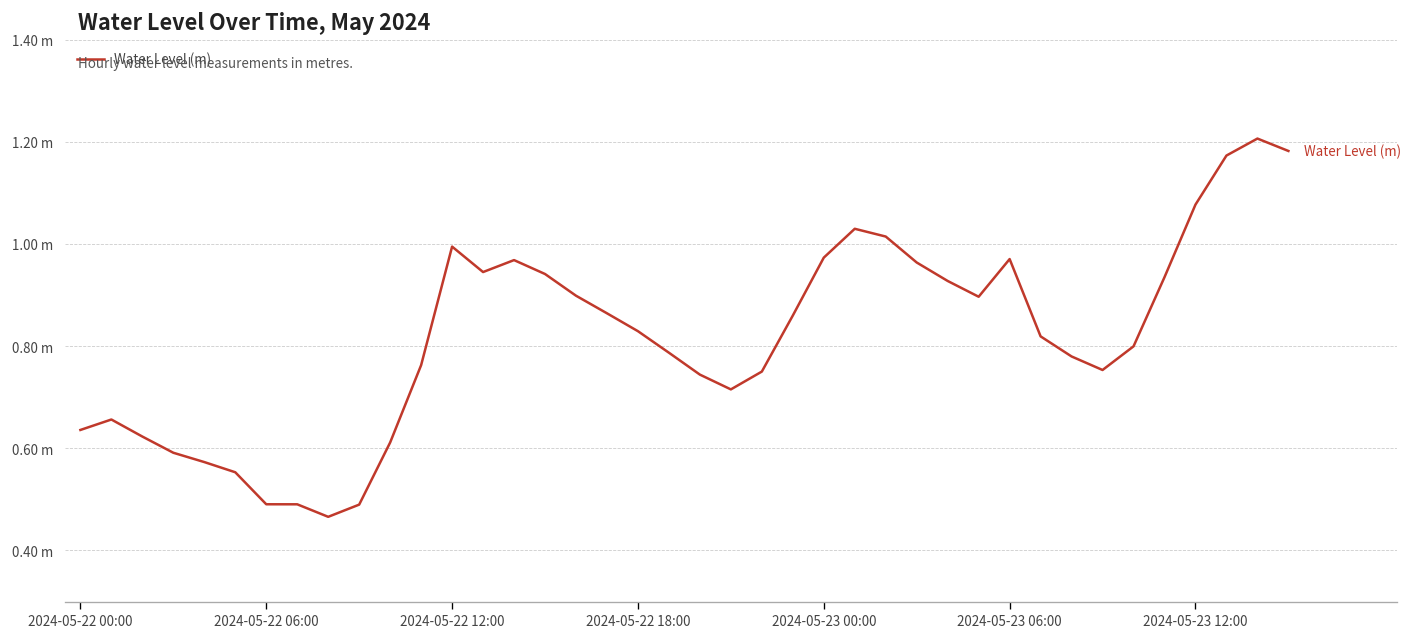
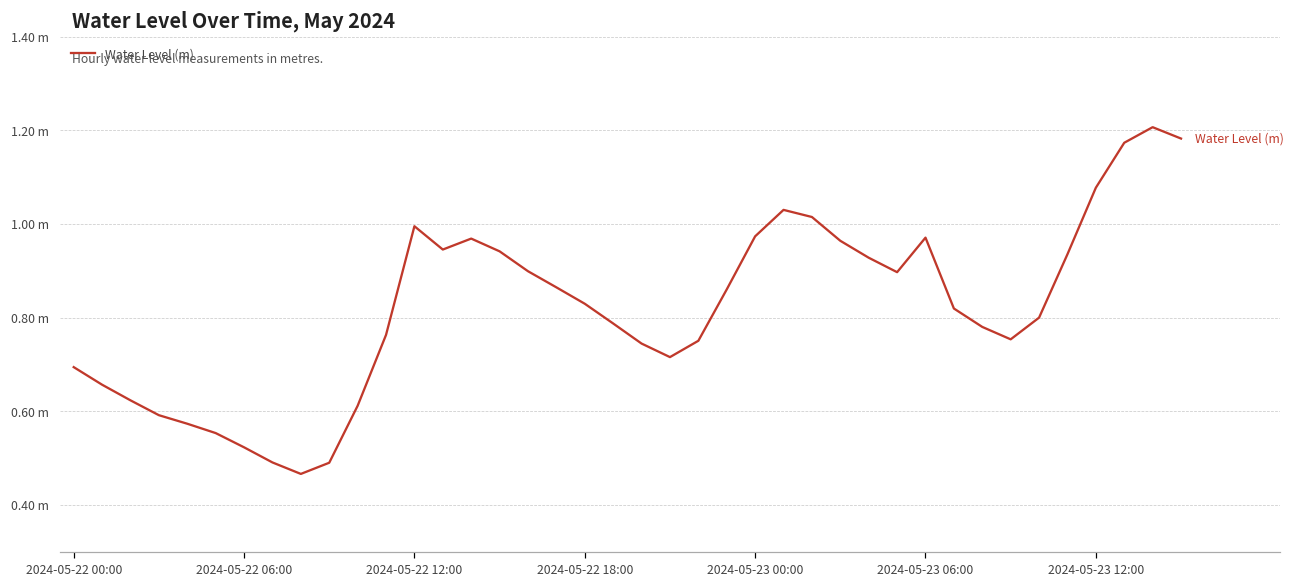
2024-05-22 00:00: 0.64 m -> 0.69 m
2024-05-22 06:00: 0.49 m -> 0.52 m
